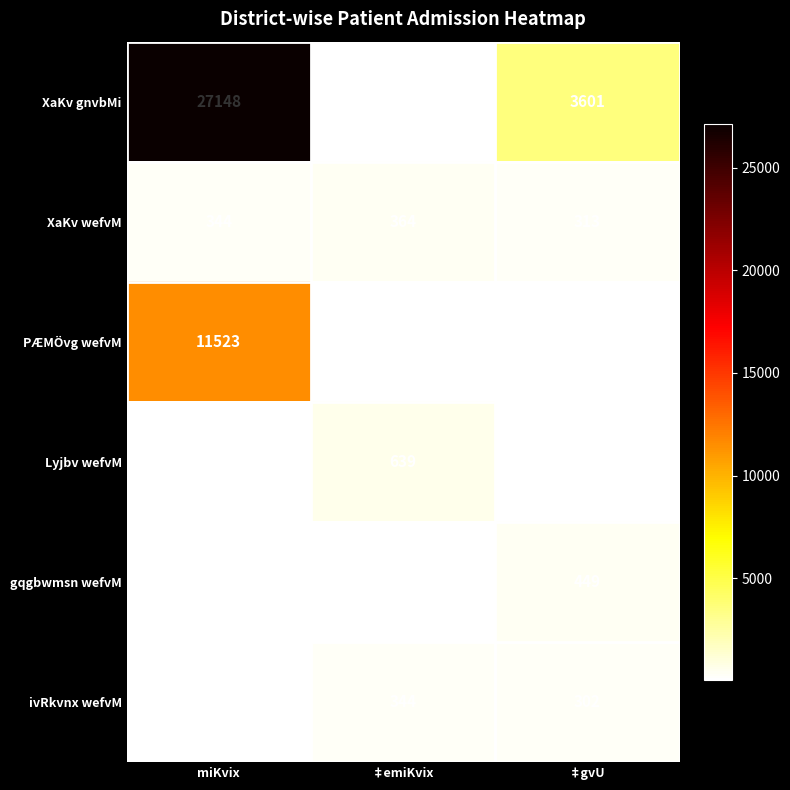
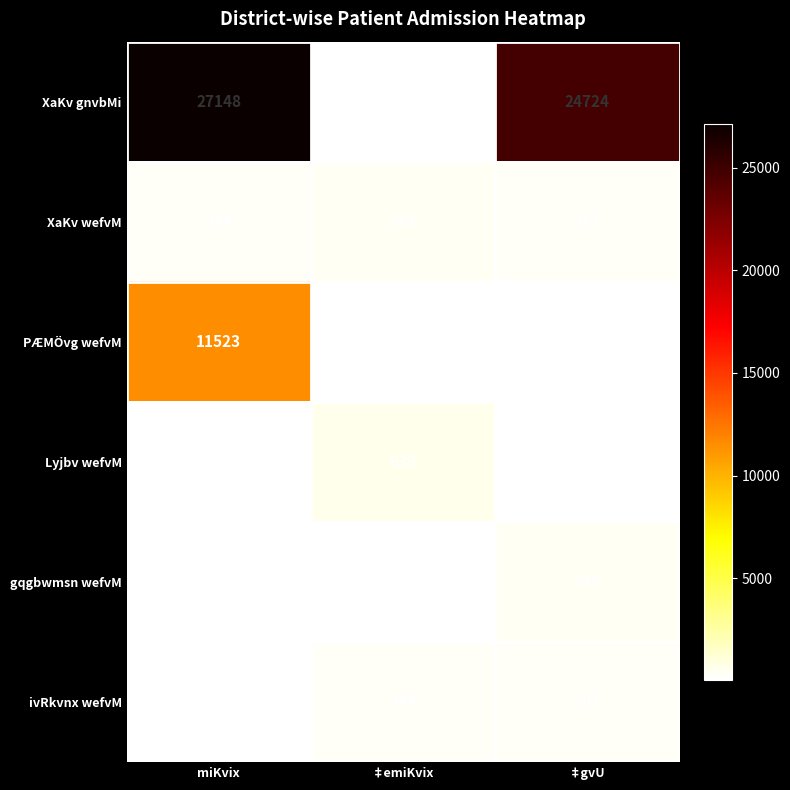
XaKv gnvbMi, ‡gvU: 3601 -> 24724
